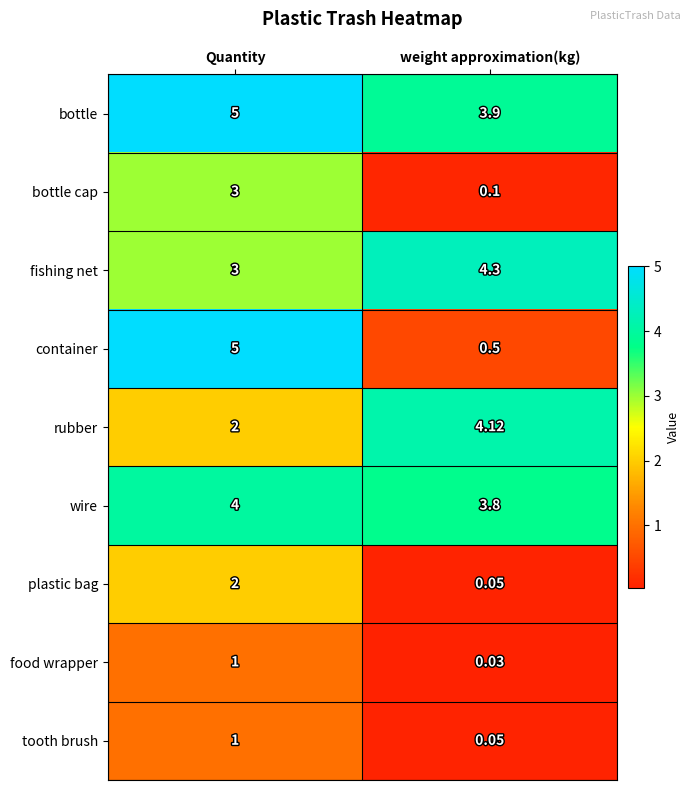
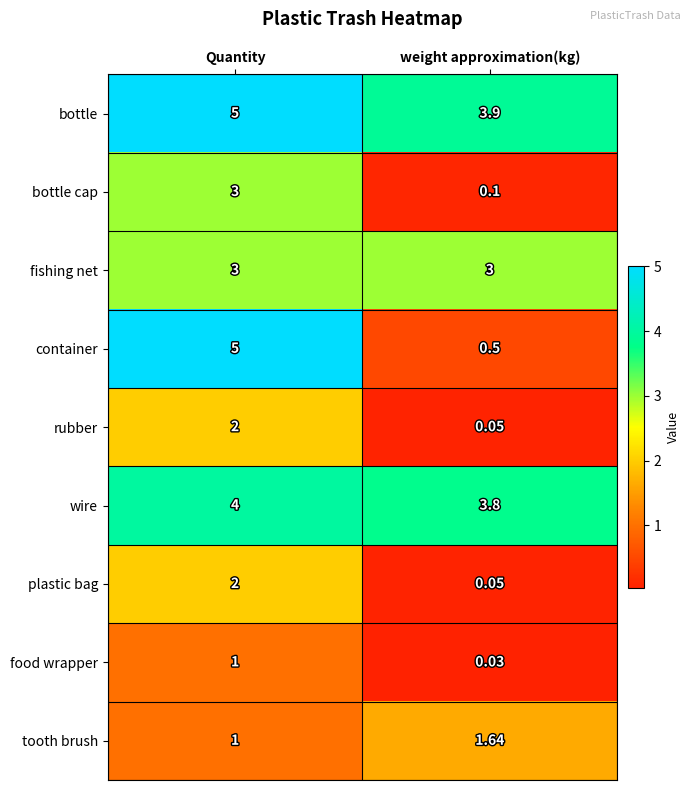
fishing net, weight approximation(kg): 4.3 -> 3
rubber, weight approximation(kg): 4.12 -> 0.05
tooth brush, weight approximation(kg): 0.05 -> 1.64
